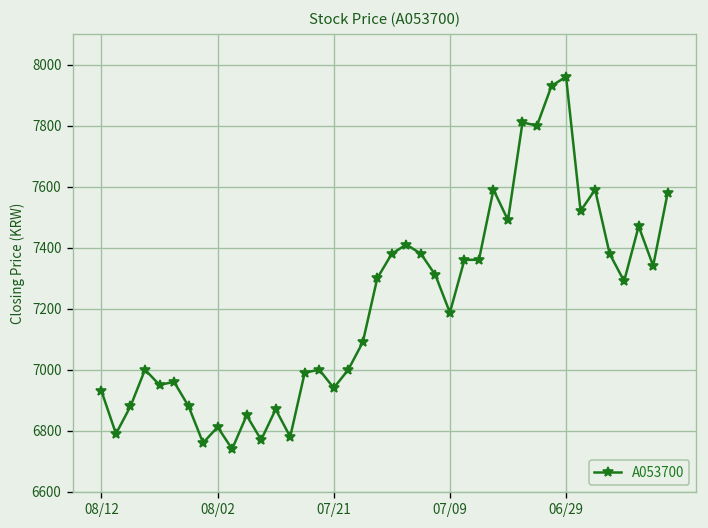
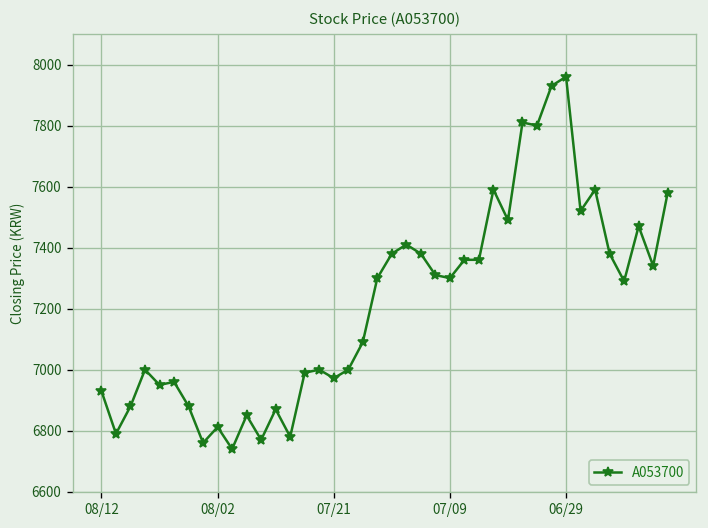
07/21: 6940 -> 6970
07/09: 7190 -> 7300
